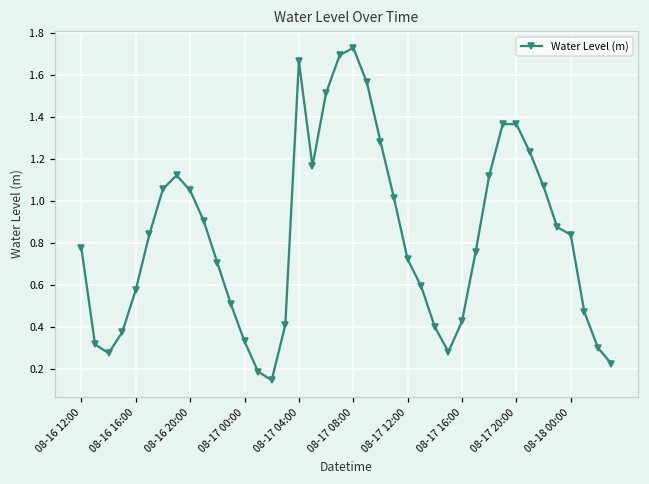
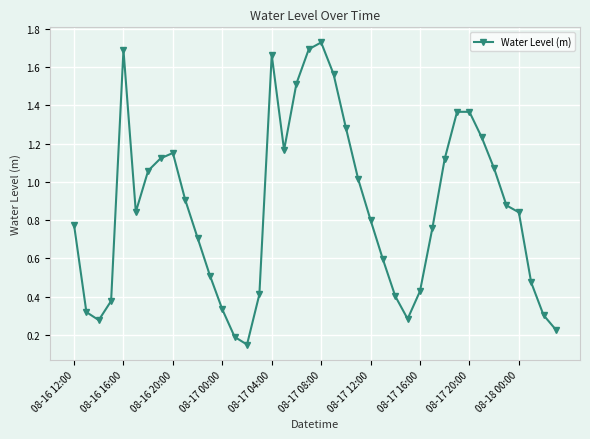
08-16 16:00: 0.58 -> 1.69
08-16 20:00: 1.05 -> 1.15
08-17 12:00: 0.72 -> 0.80
